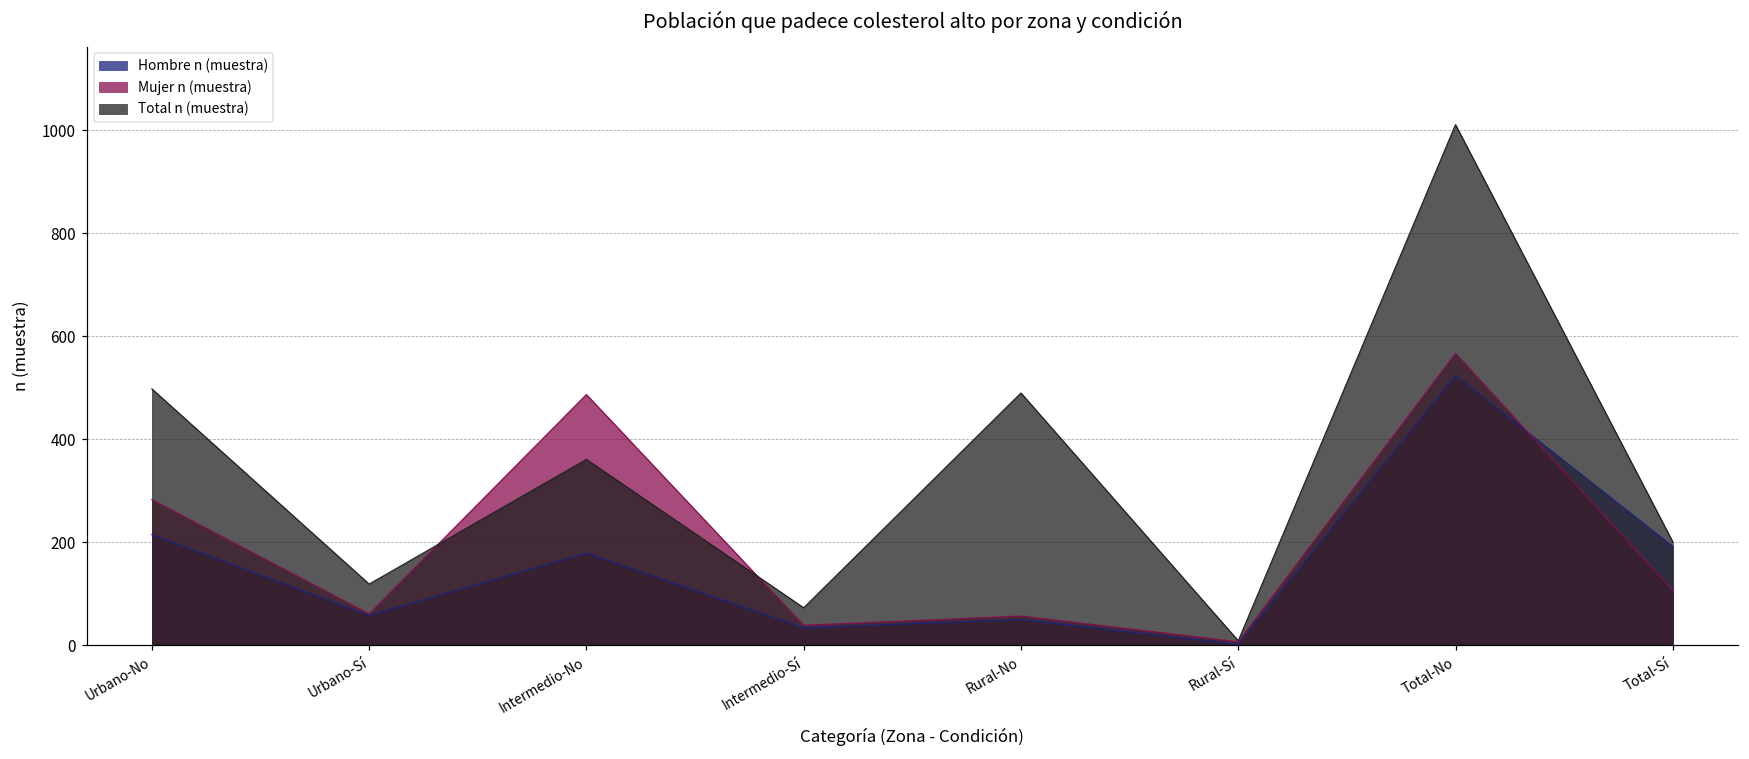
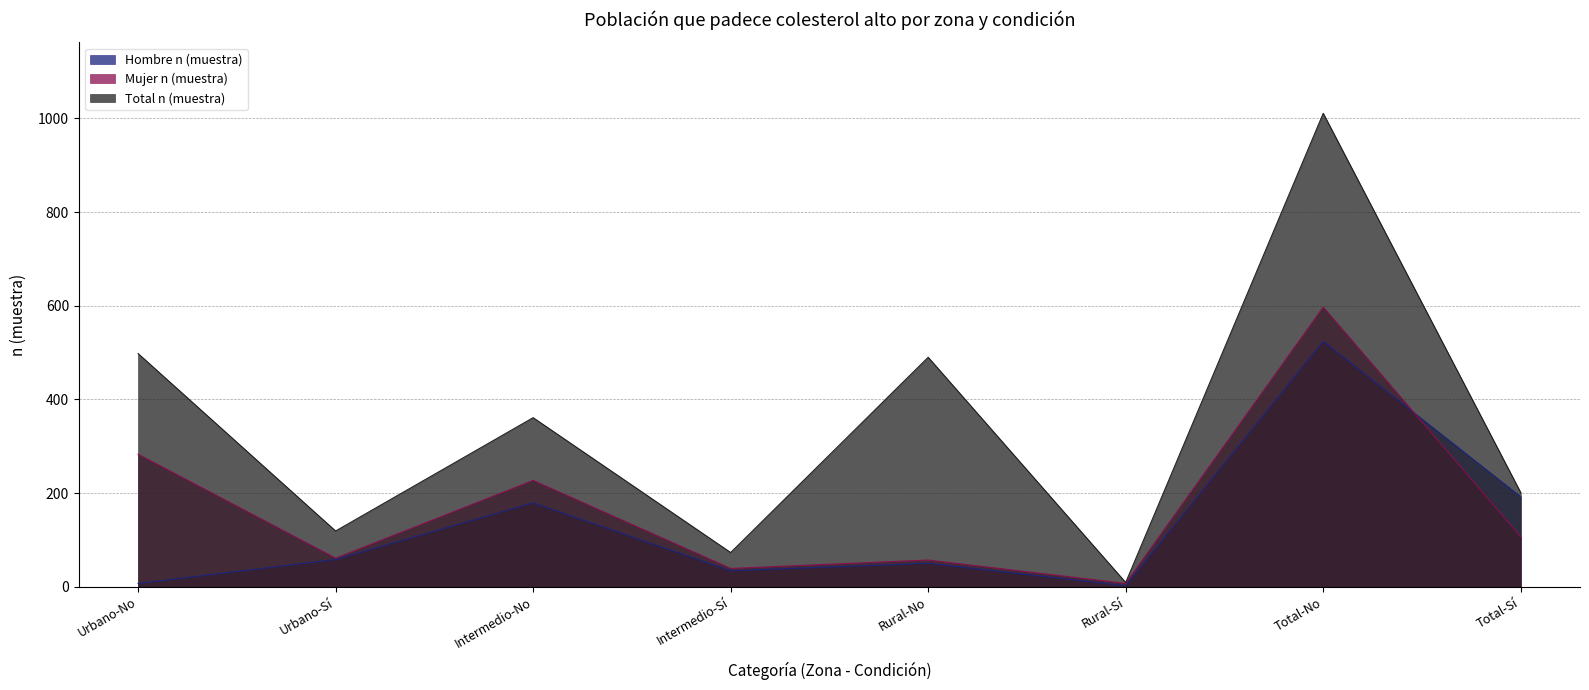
Hombre n (muestra), Urbano-No: 220 -> 10
Mujer n (muestra), Intermedio-No: 490 -> 230
Mujer n (muestra), Total-No: 570 -> 600
